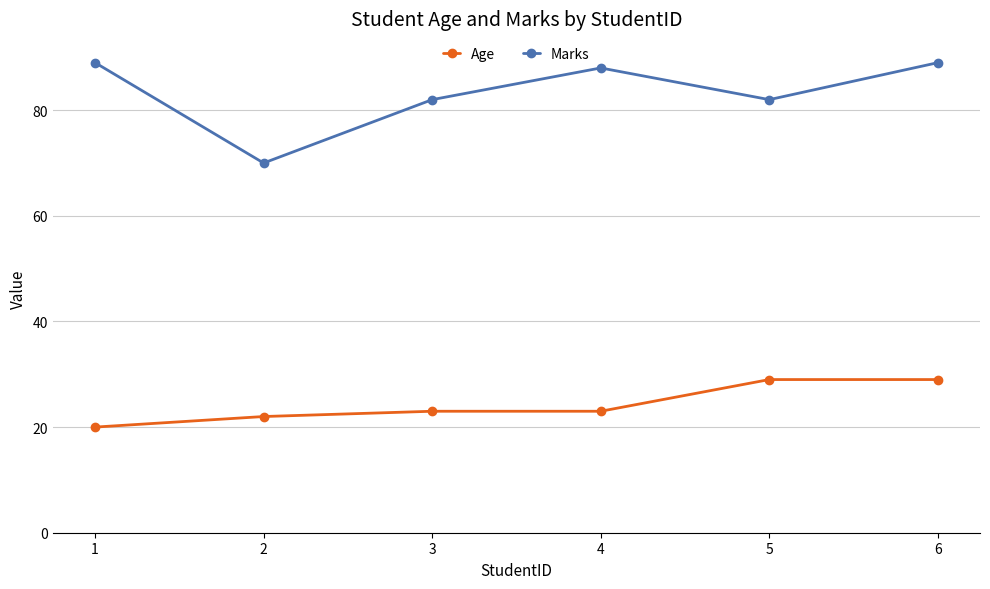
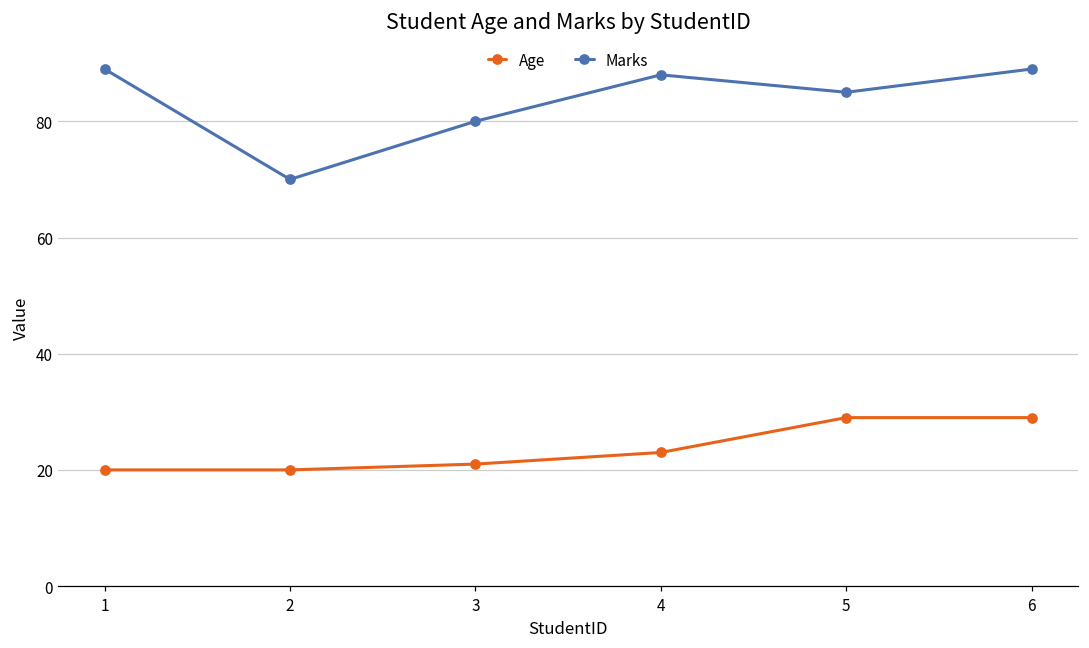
Age, 2: 22 -> 20
Age, 3: 23 -> 21
Marks, 3: 82 -> 80
Marks, 5: 82 -> 85
